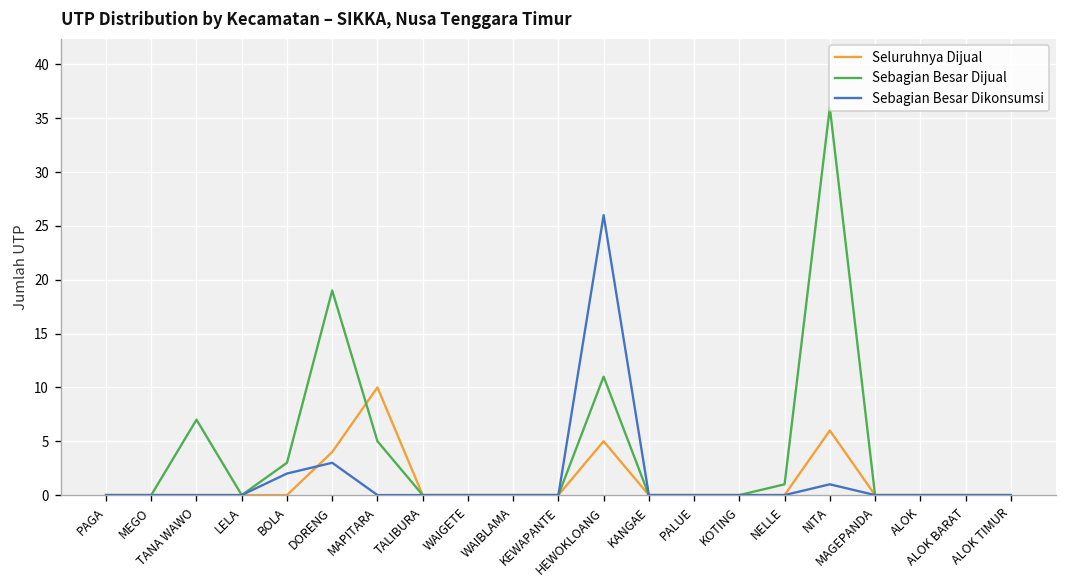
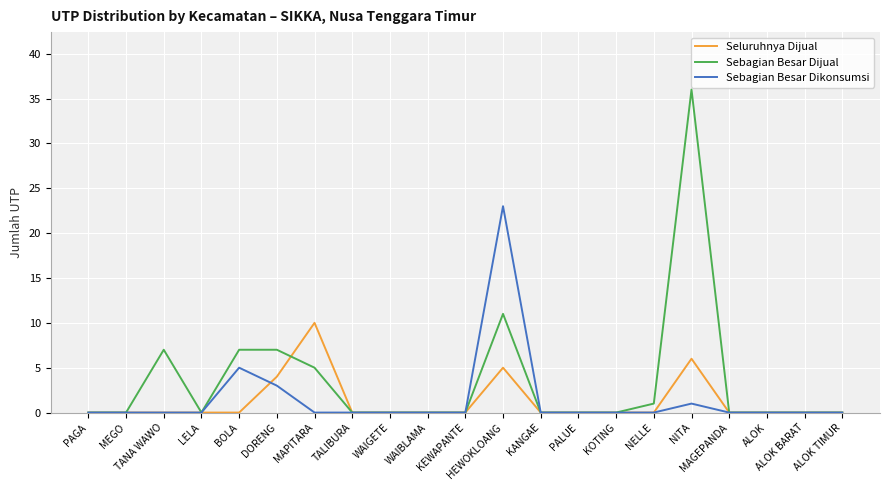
Sebagian Besar Dijual, BOLA: 3 -> 7
Sebagian Besar Dikonsumsi, BOLA: 2 -> 5
Sebagian Besar Dijual, DORENG: 19 -> 7
Sebagian Besar Dikonsumsi, HEWOKLOANG: 26 -> 23
